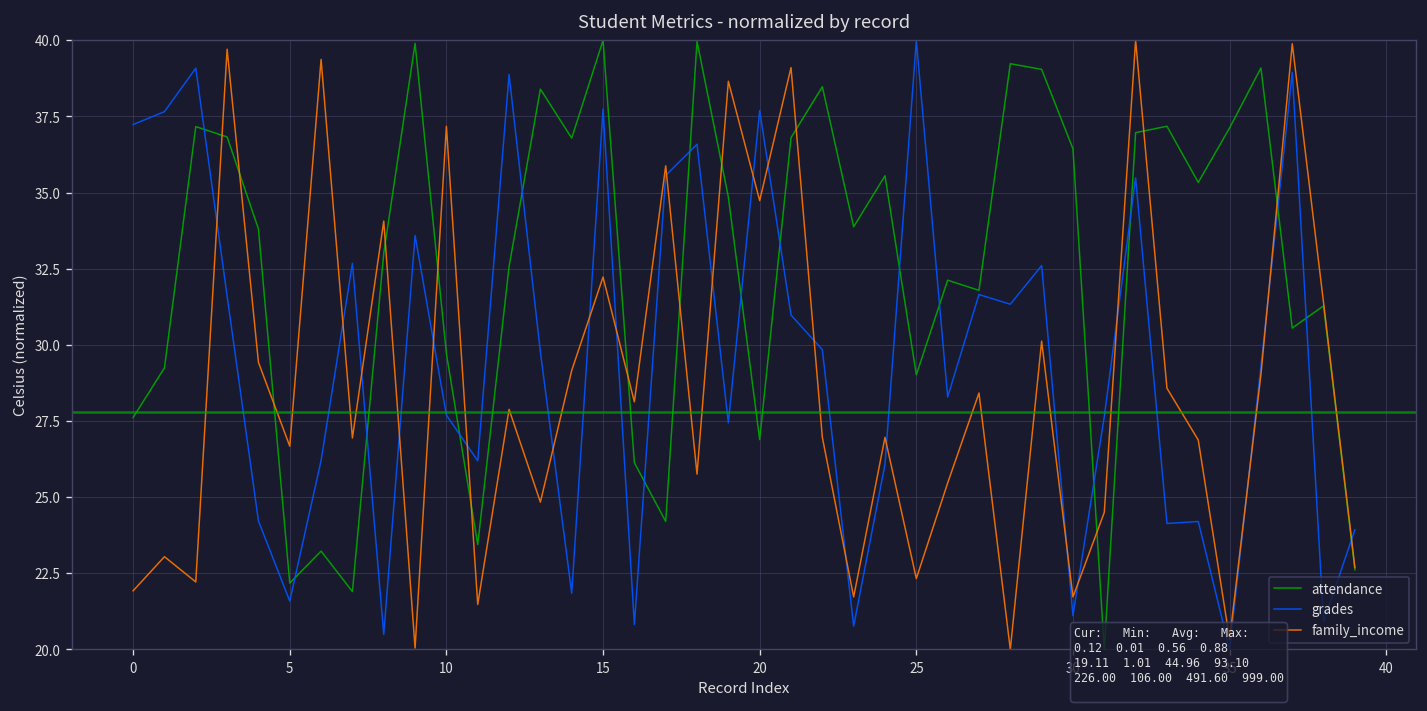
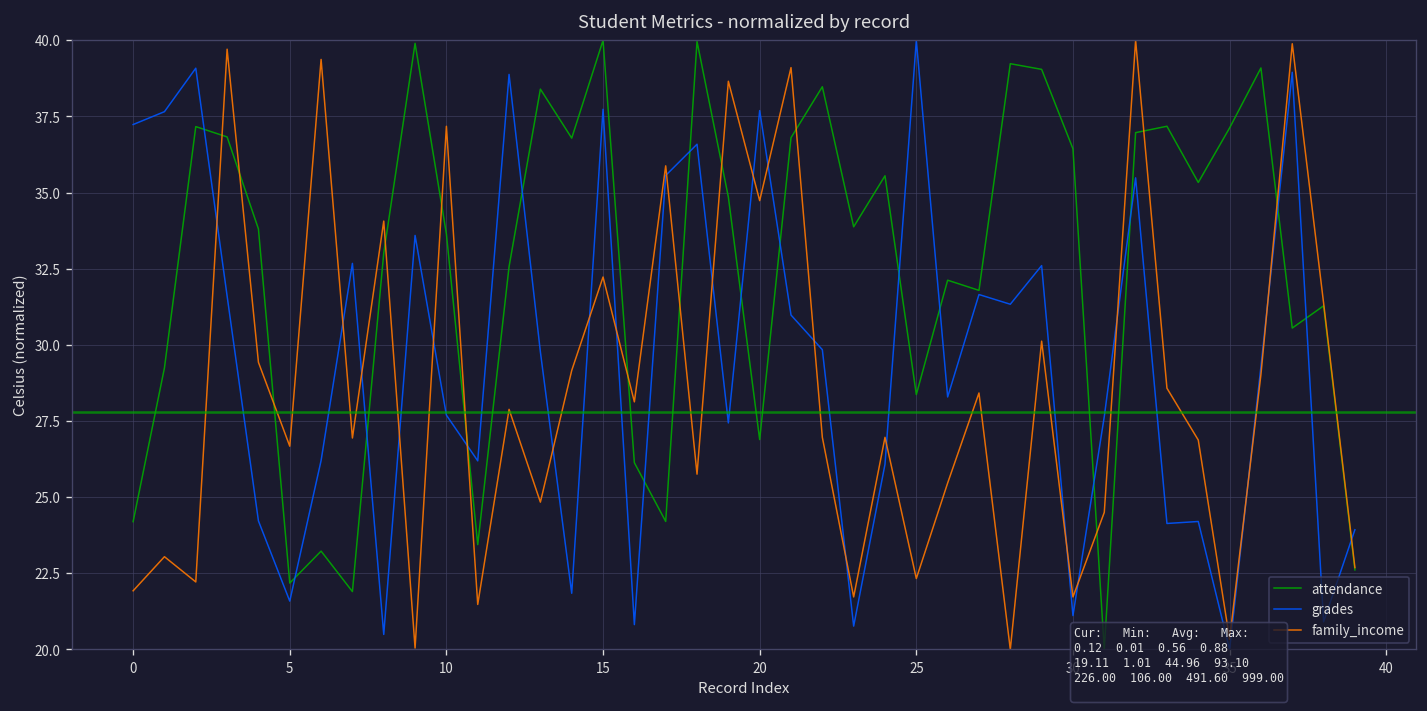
attendance, 0: 27.6 -> 24.2
attendance, 10: 29.7 -> 33.6
attendance, 25: 29.0 -> 28.4
